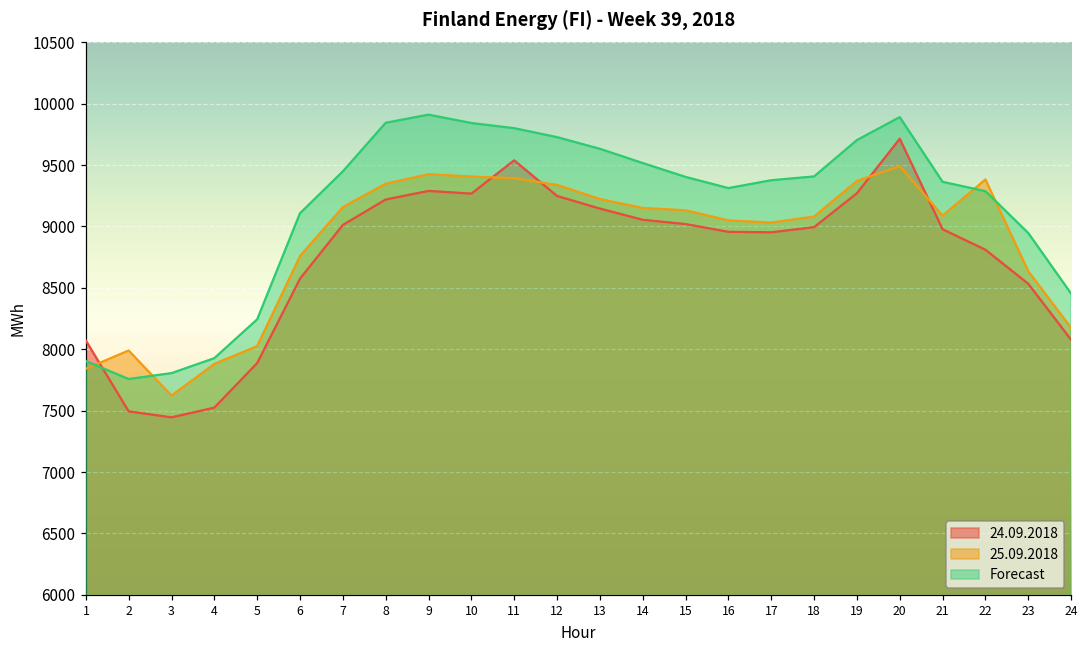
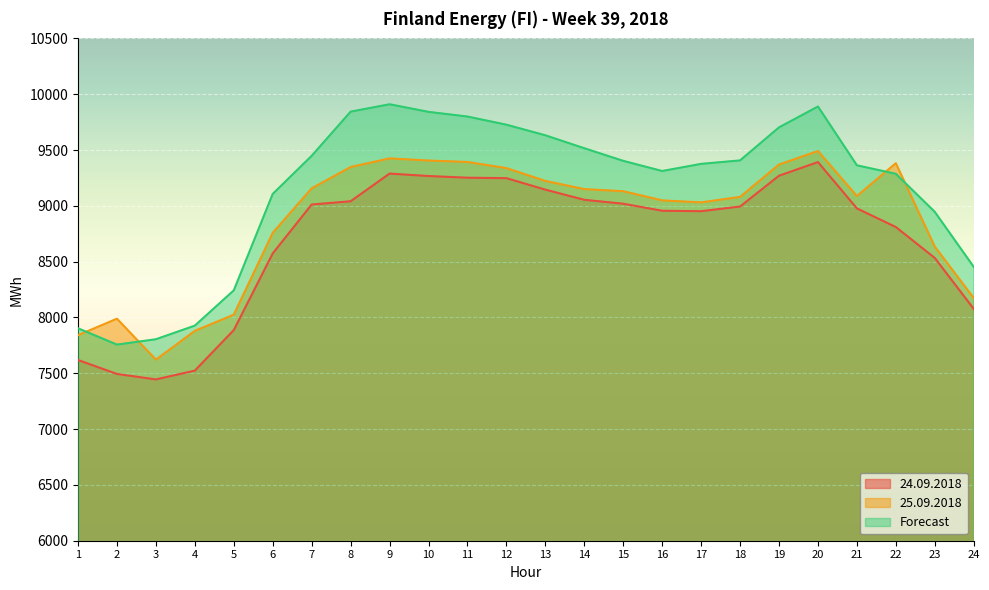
24.09.2018, 1: 8070 -> 7620
24.09.2018, 8: 9220 -> 9040
24.09.2018, 11: 9540 -> 9250
24.09.2018, 20: 9710 -> 9390
